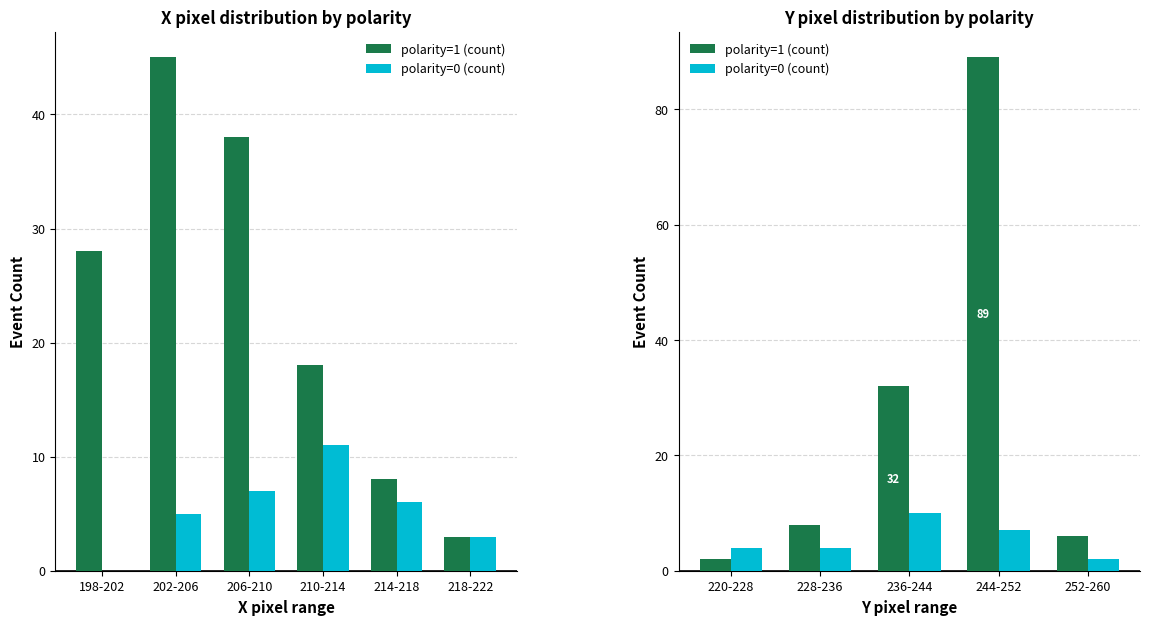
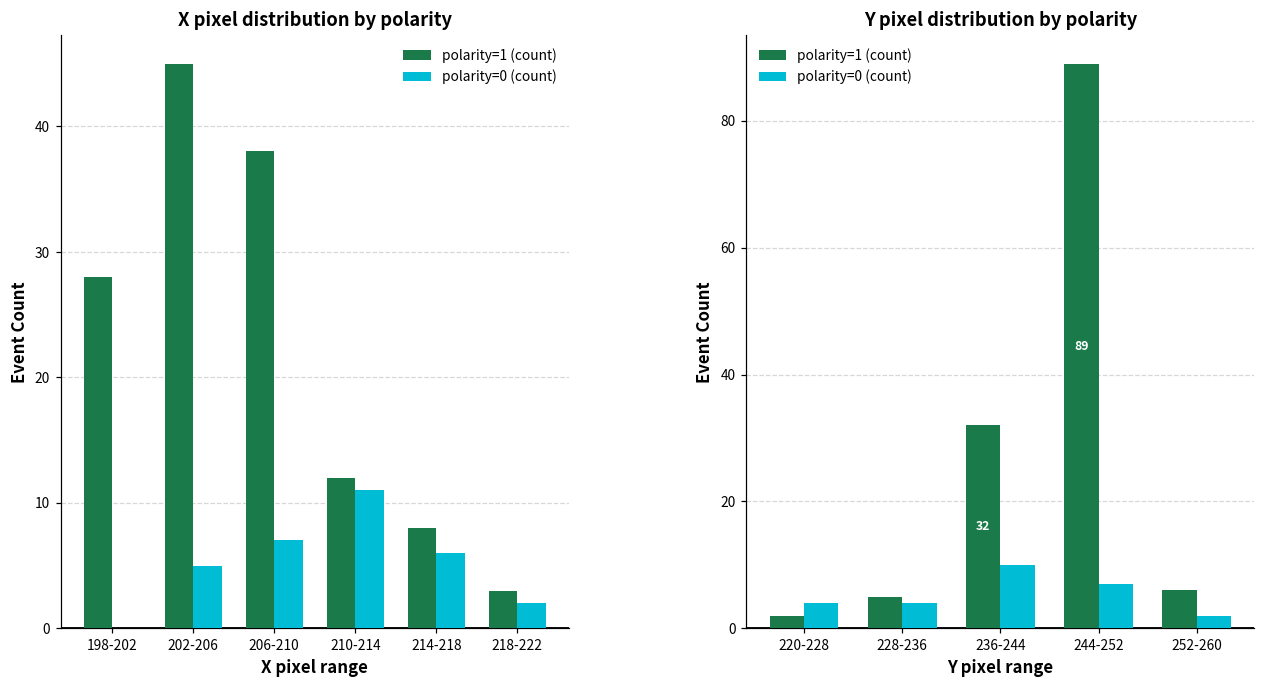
X pixel distribution by polarity, polarity=1 (count), 210-214: 18 -> 12
X pixel distribution by polarity, polarity=0 (count), 218-222: 3 -> 2
Y pixel distribution by polarity, polarity=1 (count), 228-236: 8 -> 5
